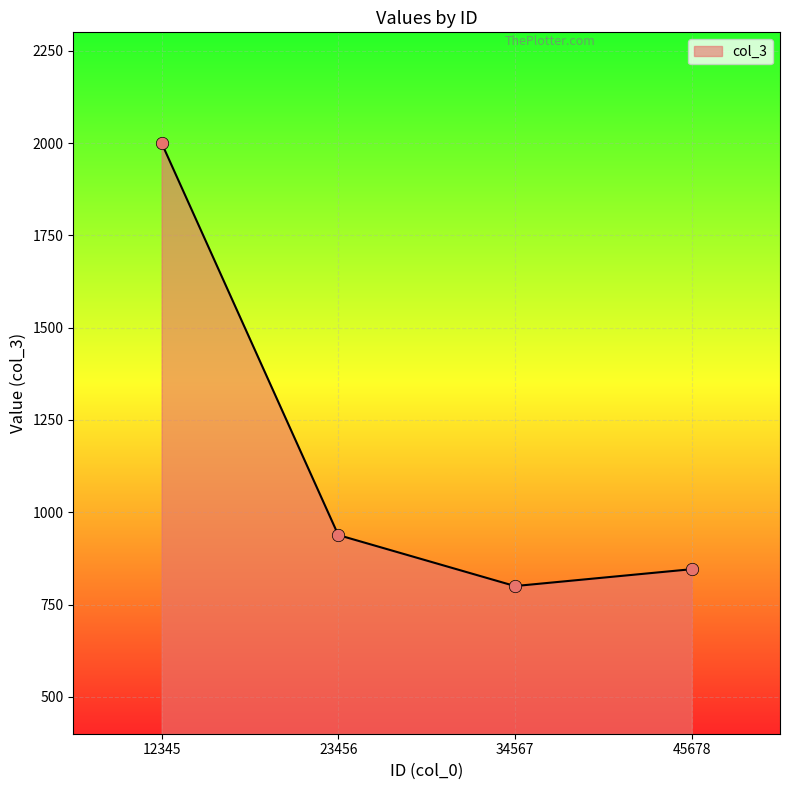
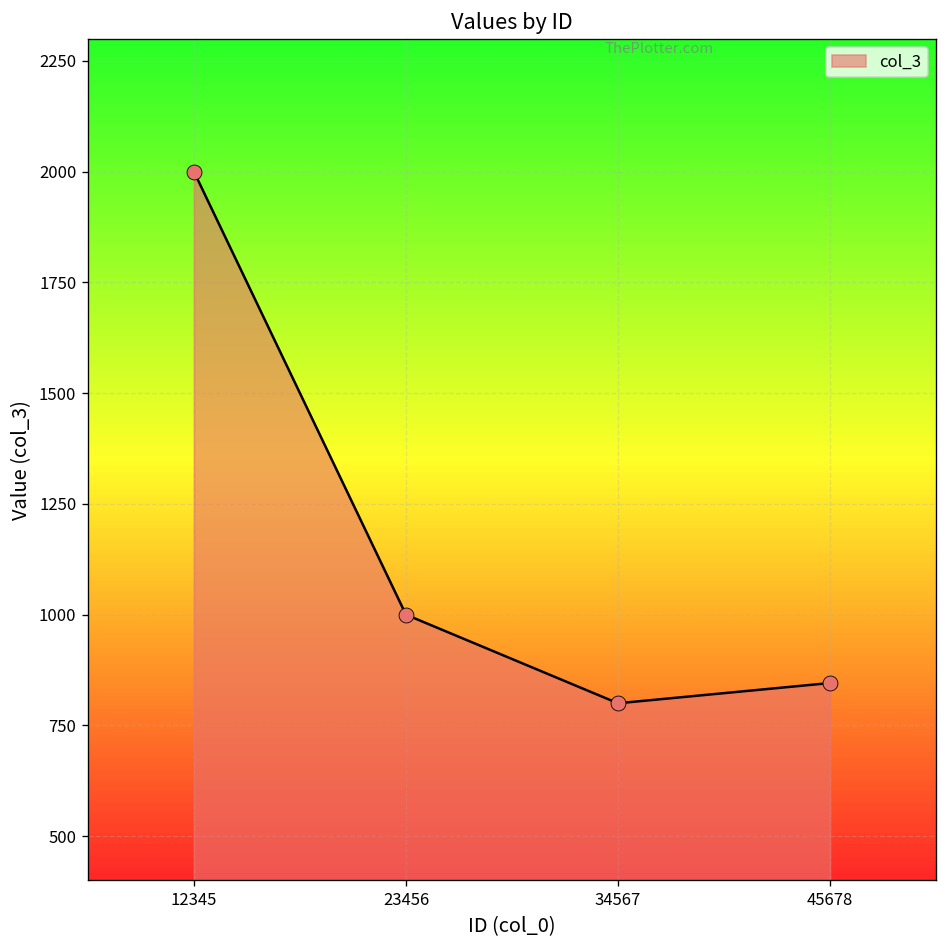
23456: 940 -> 1000
